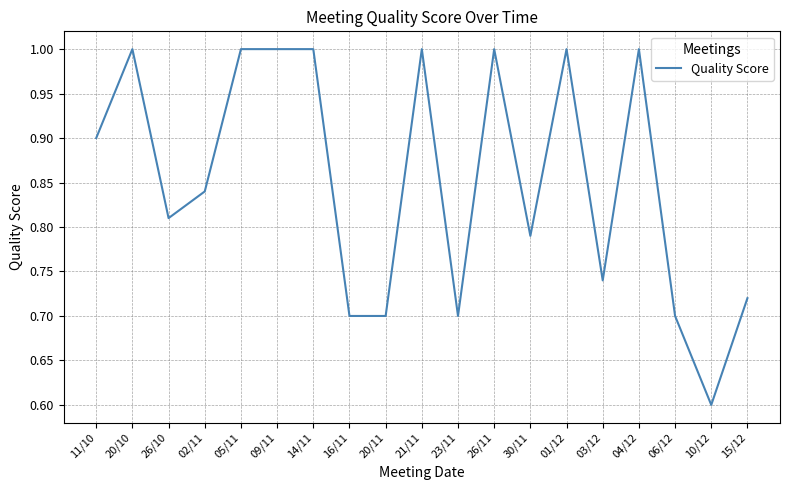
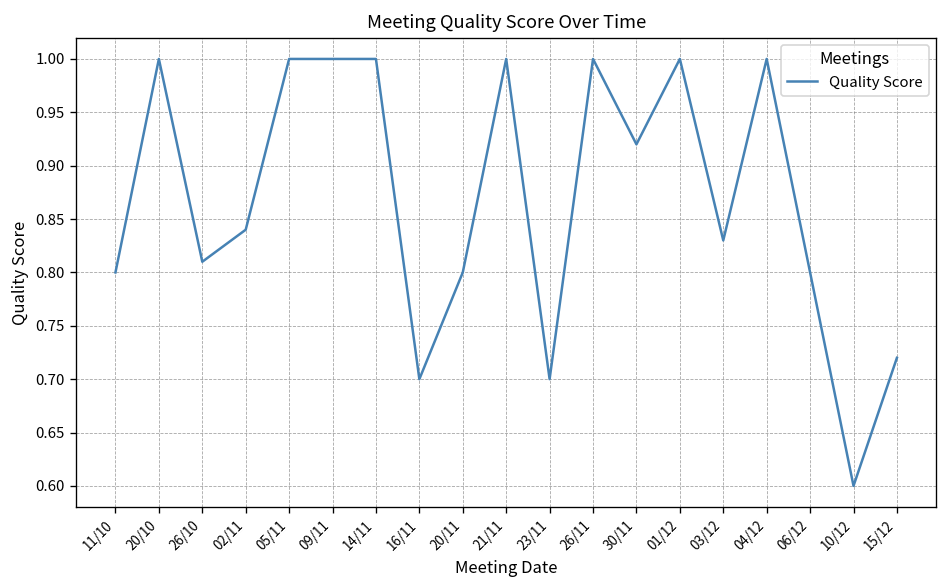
11/10: 0.9 -> 0.8
20/11: 0.7 -> 0.8
30/11: 0.79 -> 0.92
03/12: 0.74 -> 0.83
06/12: 0.7 -> 0.8
